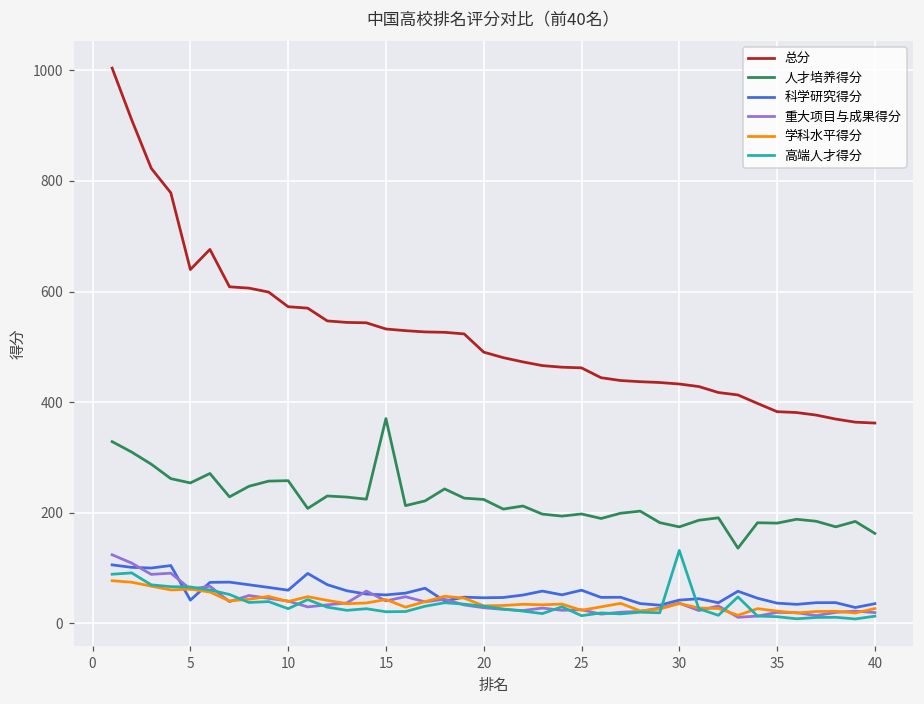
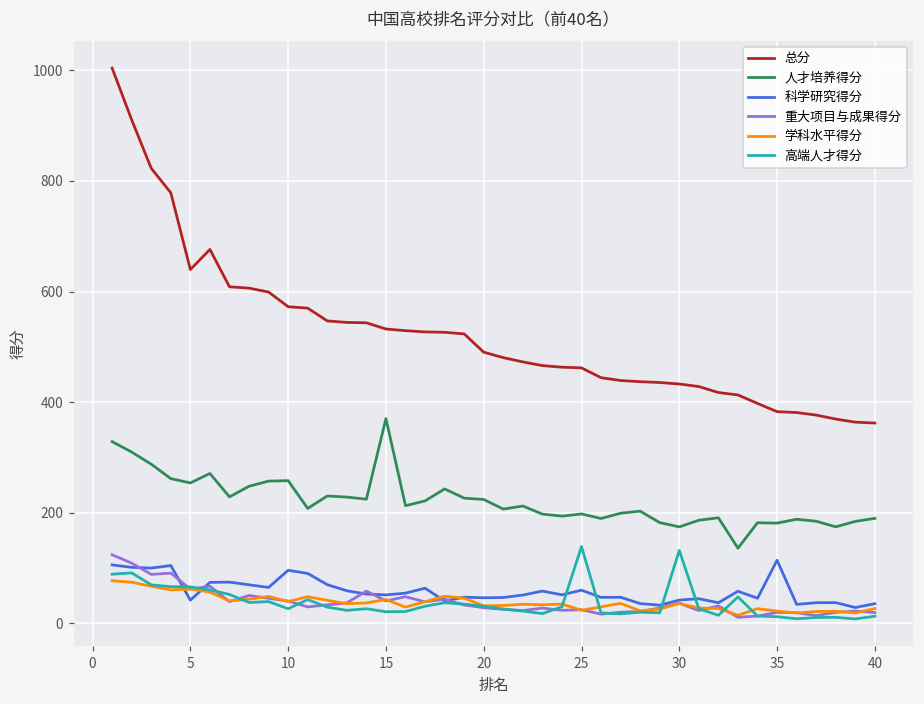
科学研究得分, 10: 60 -> 100
高端人才得分, 25: 10 -> 140
科学研究得分, 35: 40 -> 110
人才培养得分, 40: 160 -> 190
